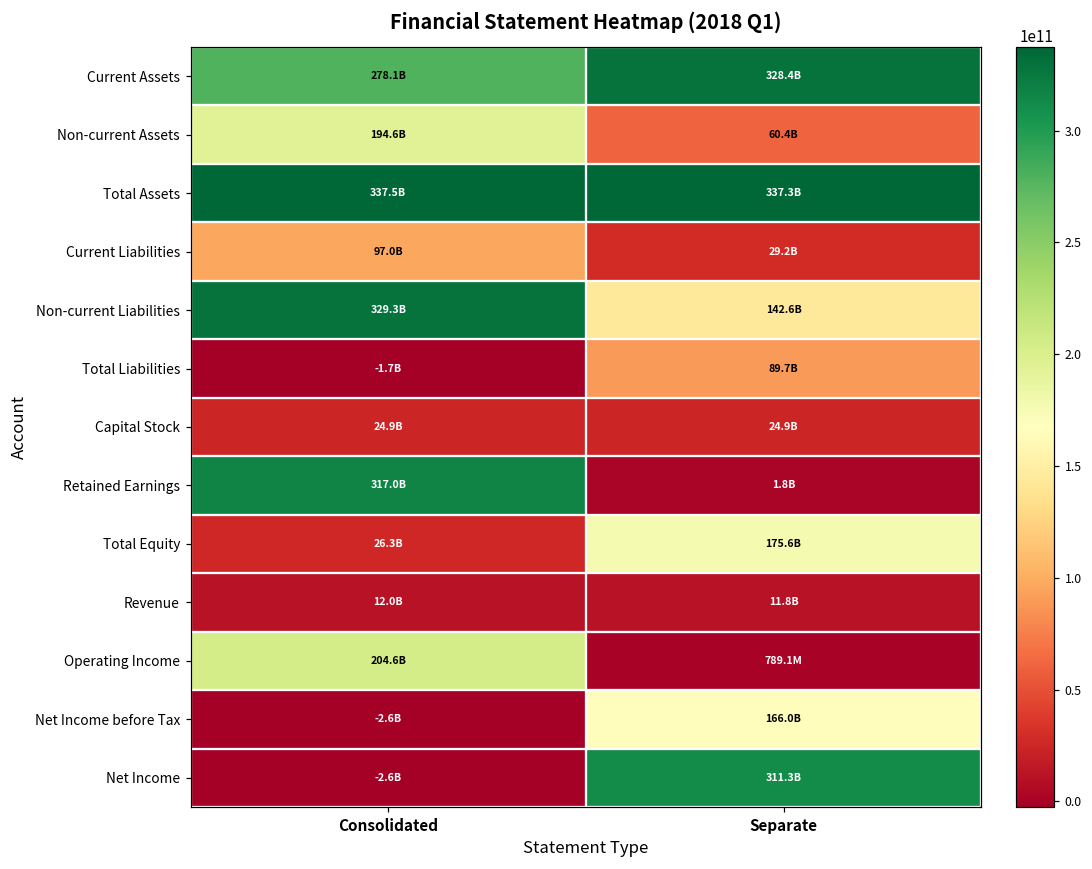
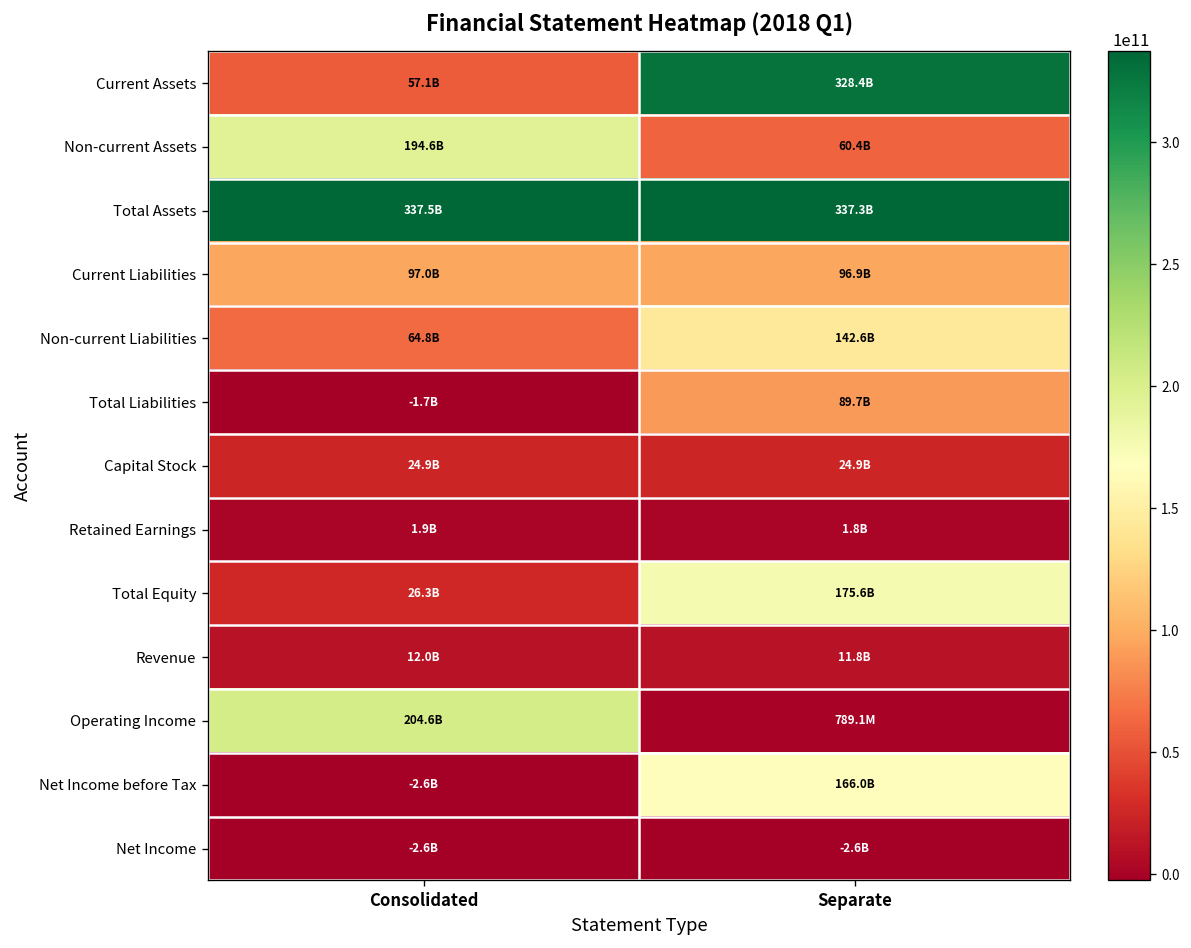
Current Assets, Consolidated: 278.1B -> 57.1B
Current Liabilities, Separate: 29.2B -> 96.9B
Non-current Liabilities, Consolidated: 329.3B -> 64.8B
Retained Earnings, Consolidated: 317.0B -> 1.9B
Net Income, Separate: 311.3B -> -2.6B
